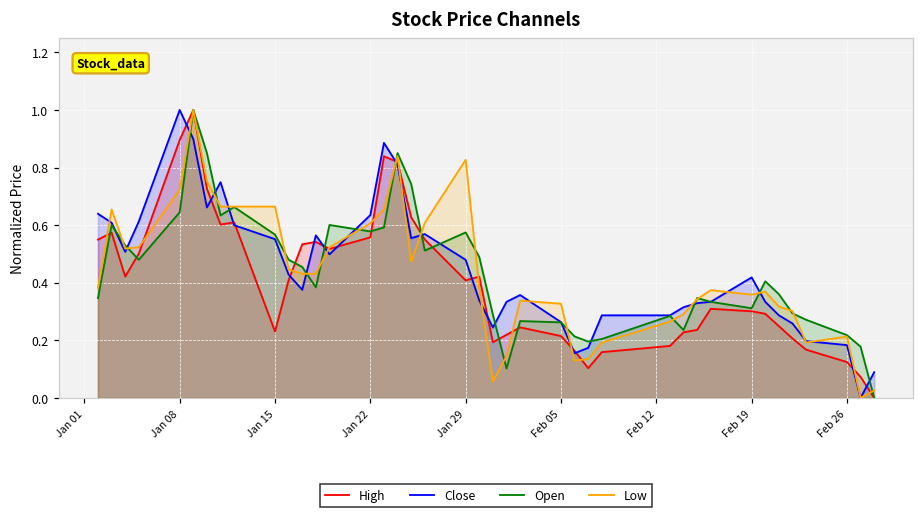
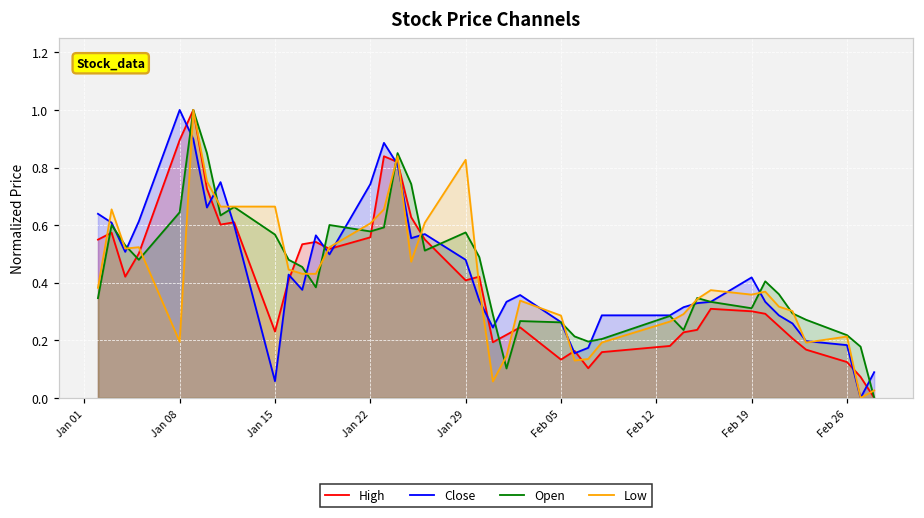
Low, Jan 08: 0.72 -> 0.19
Close, Jan 15: 0.55 -> 0.06
Close, Jan 22: 0.63 -> 0.74
High, Feb 05: 0.21 -> 0.13
Low, Feb 05: 0.33 -> 0.29
